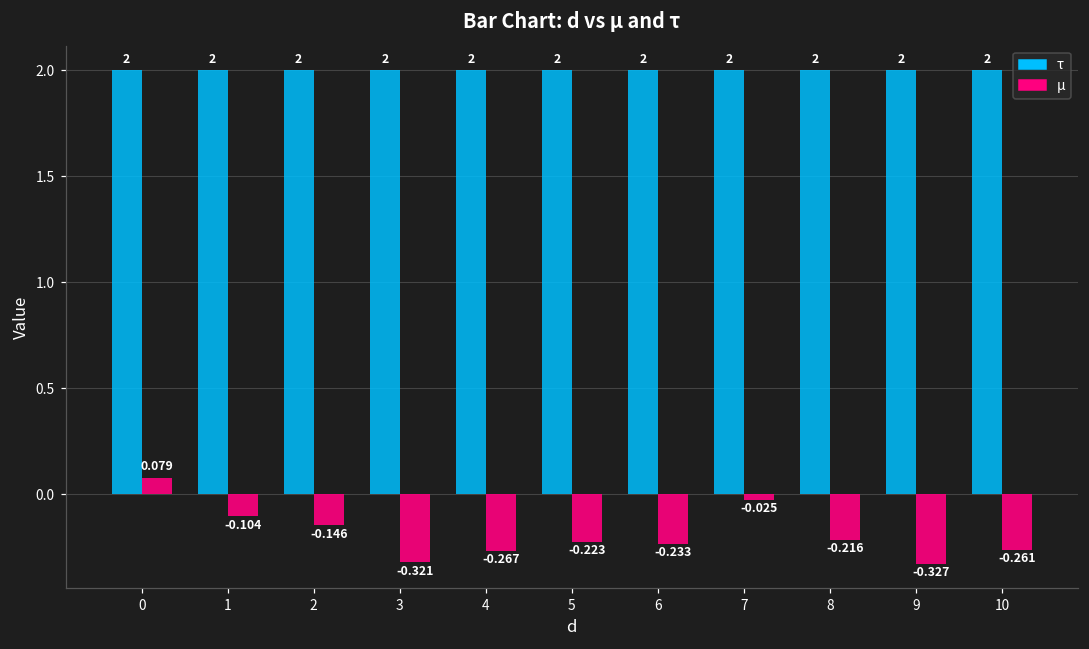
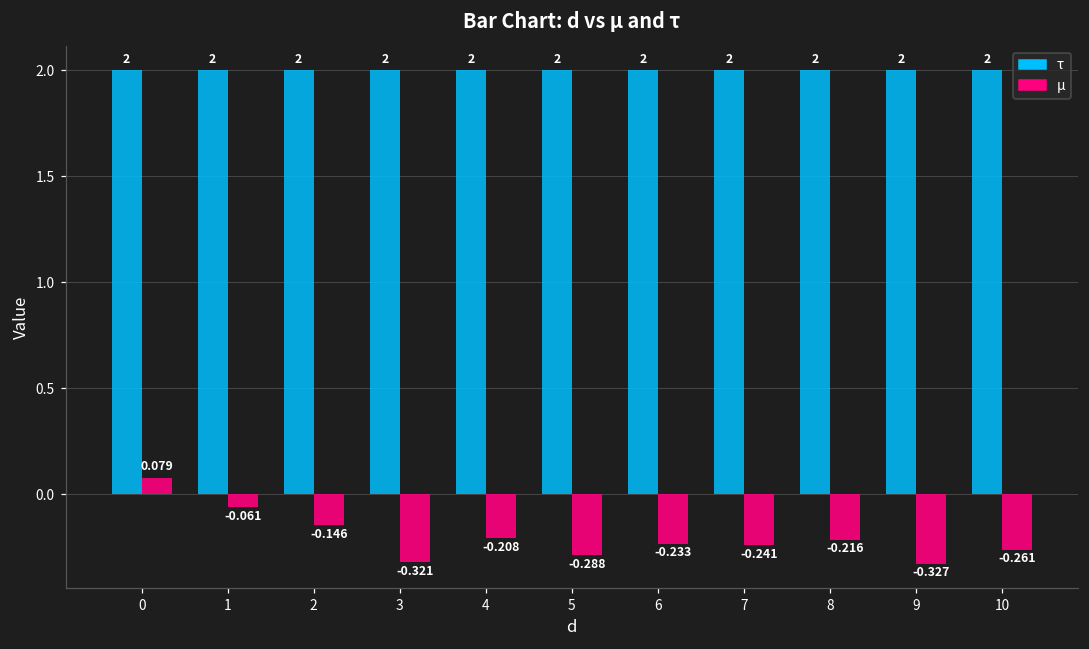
µ, 1: -0.104 -> -0.061
µ, 4: -0.267 -> -0.208
µ, 5: -0.223 -> -0.288
µ, 7: -0.025 -> -0.241
